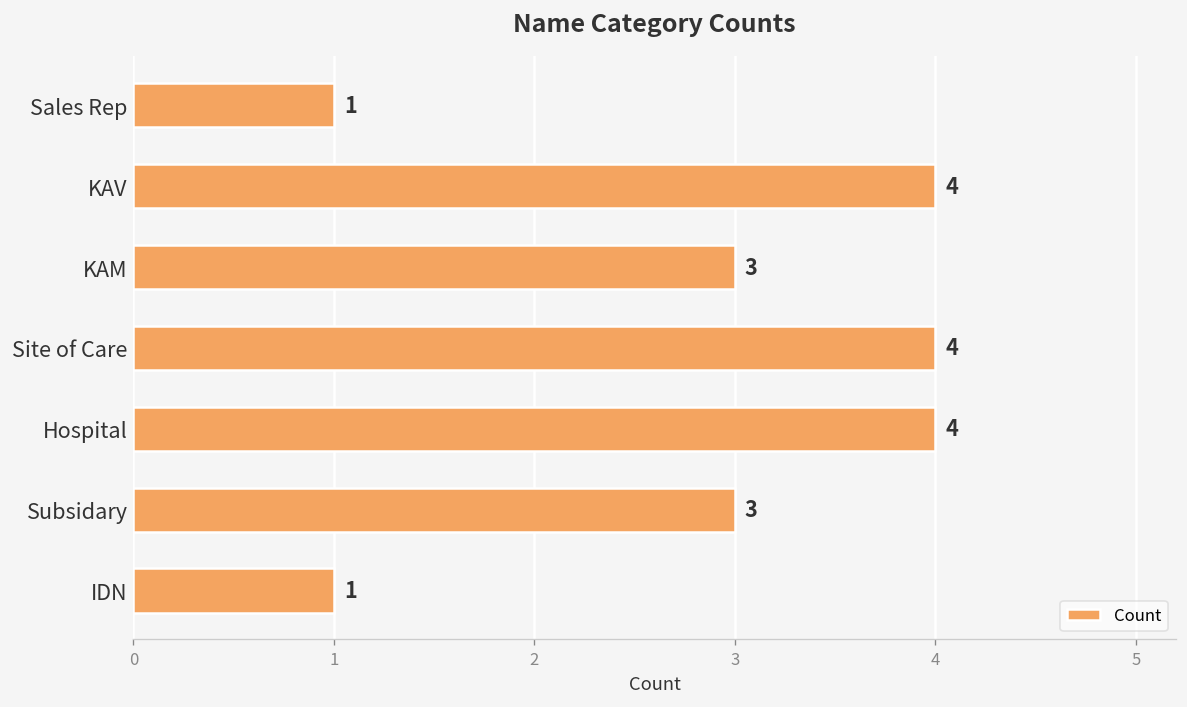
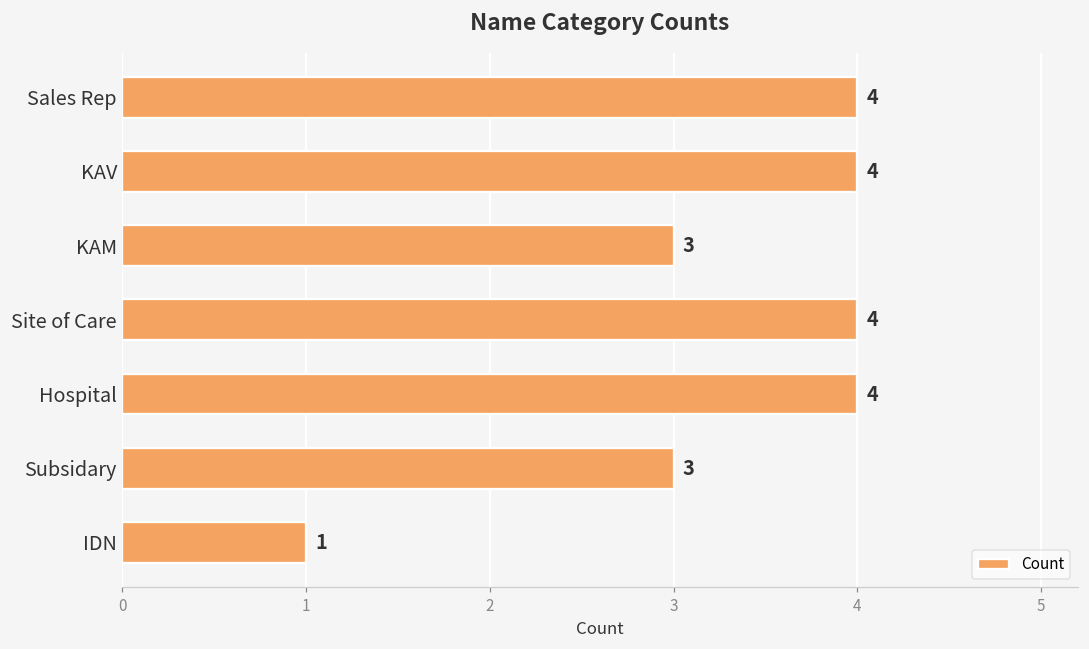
Sales Rep: 1 -> 4
